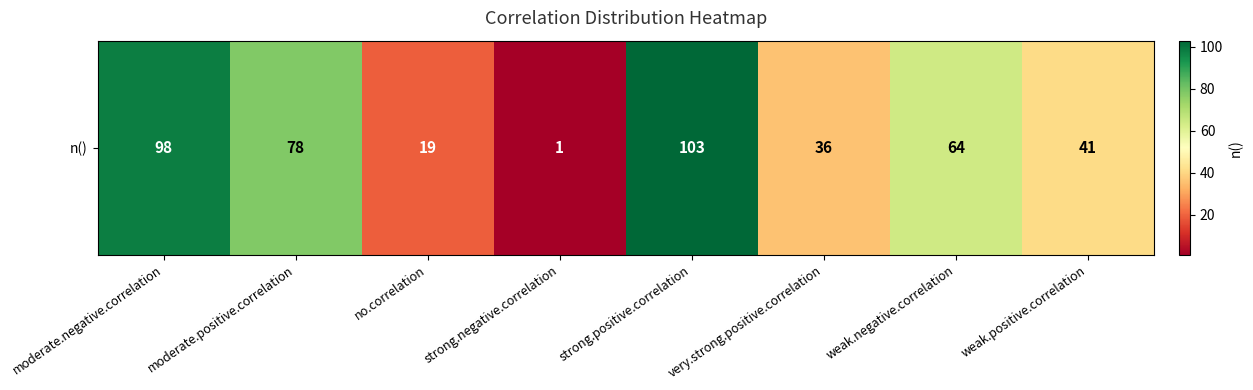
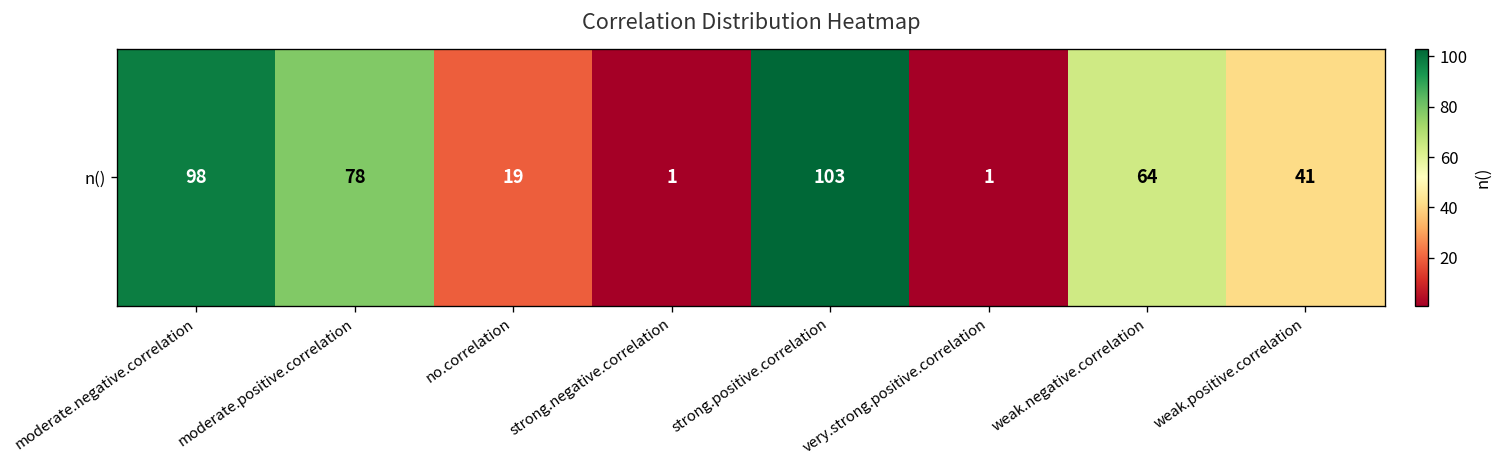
n(), very.strong.positive.correlation: 36 -> 1
